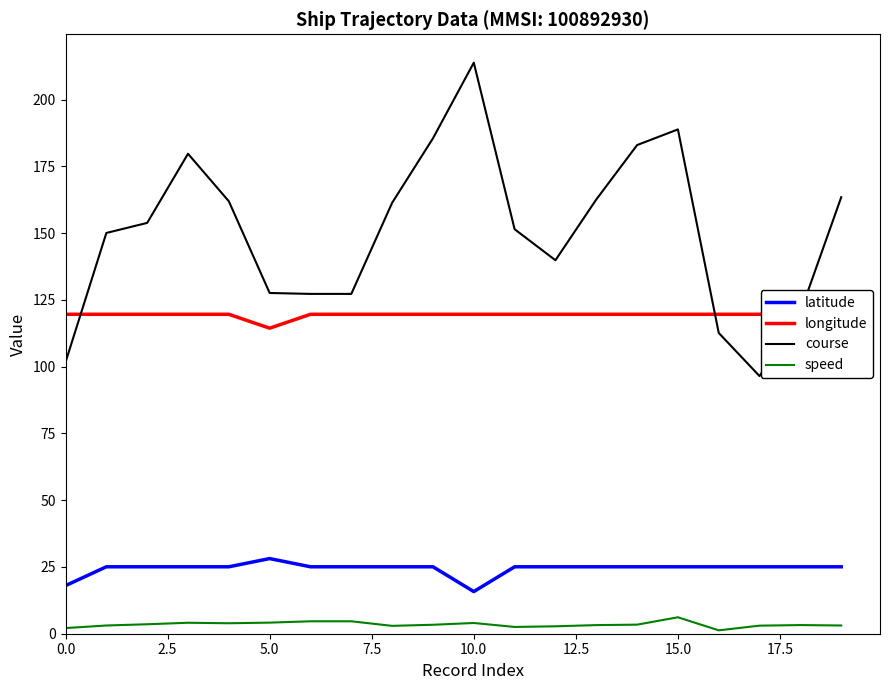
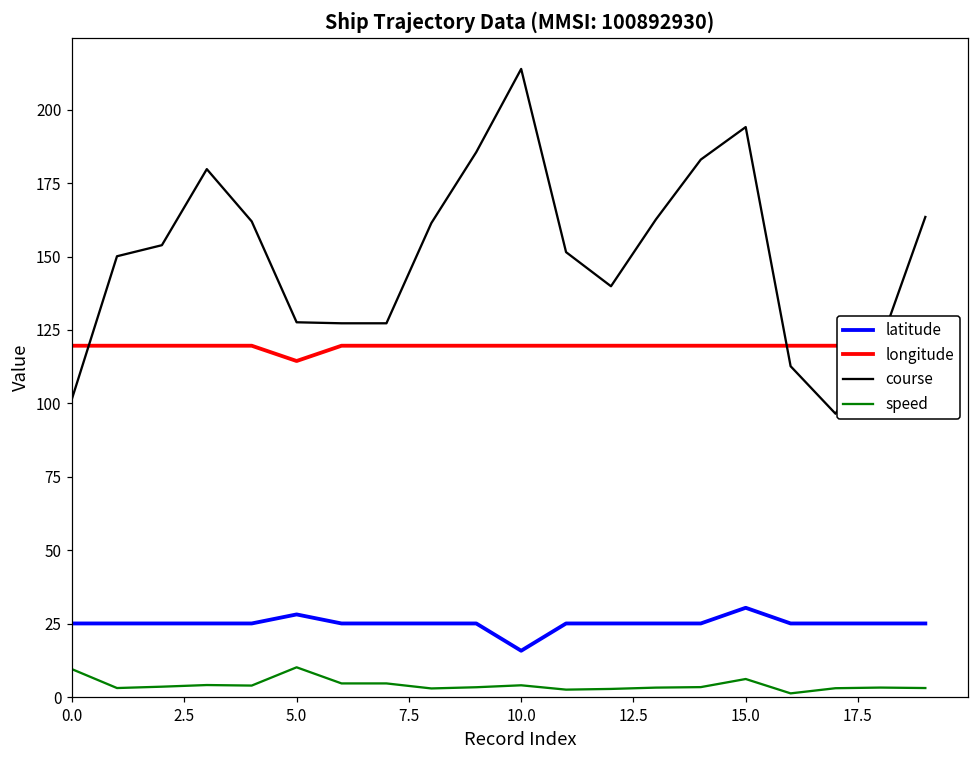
latitude, 0.0: 18 -> 25
speed, 0.0: 2 -> 9
speed, 5.0: 4 -> 10
latitude, 15.0: 25 -> 30
course, 15.0: 189 -> 194
